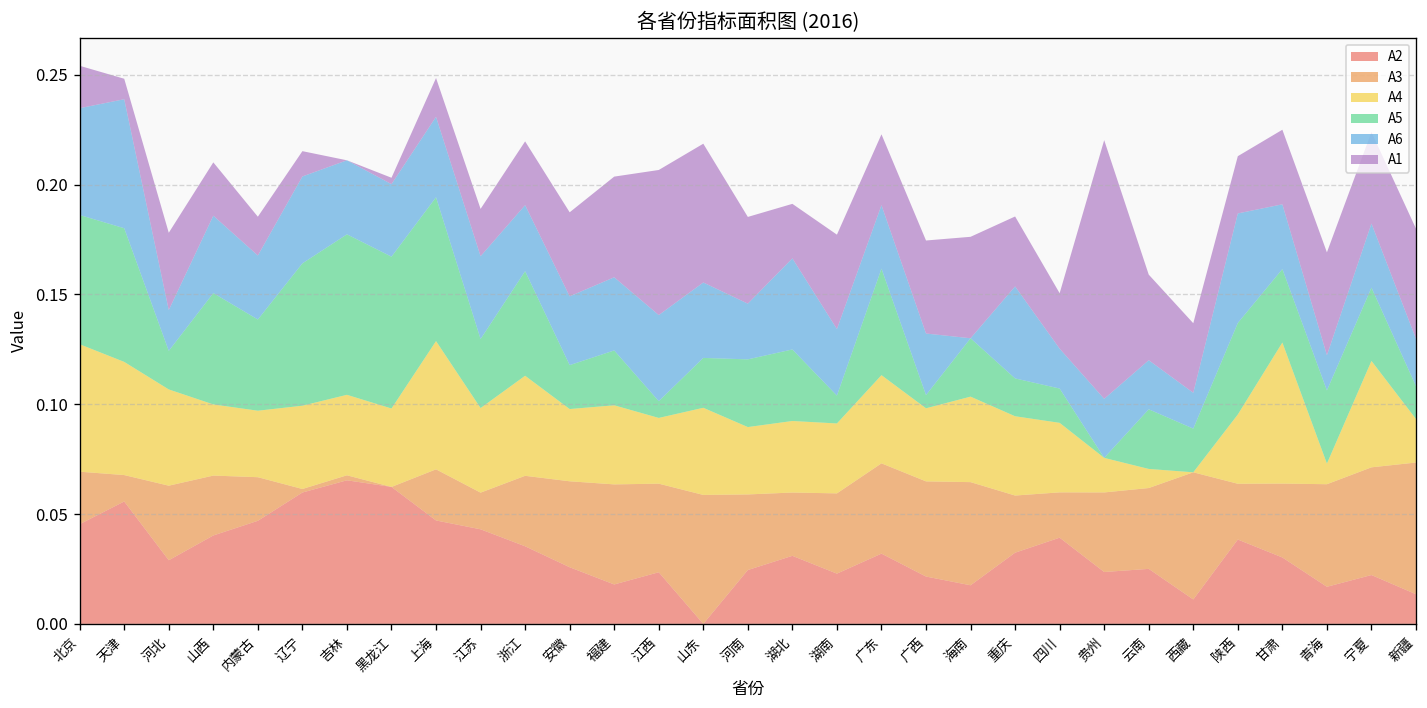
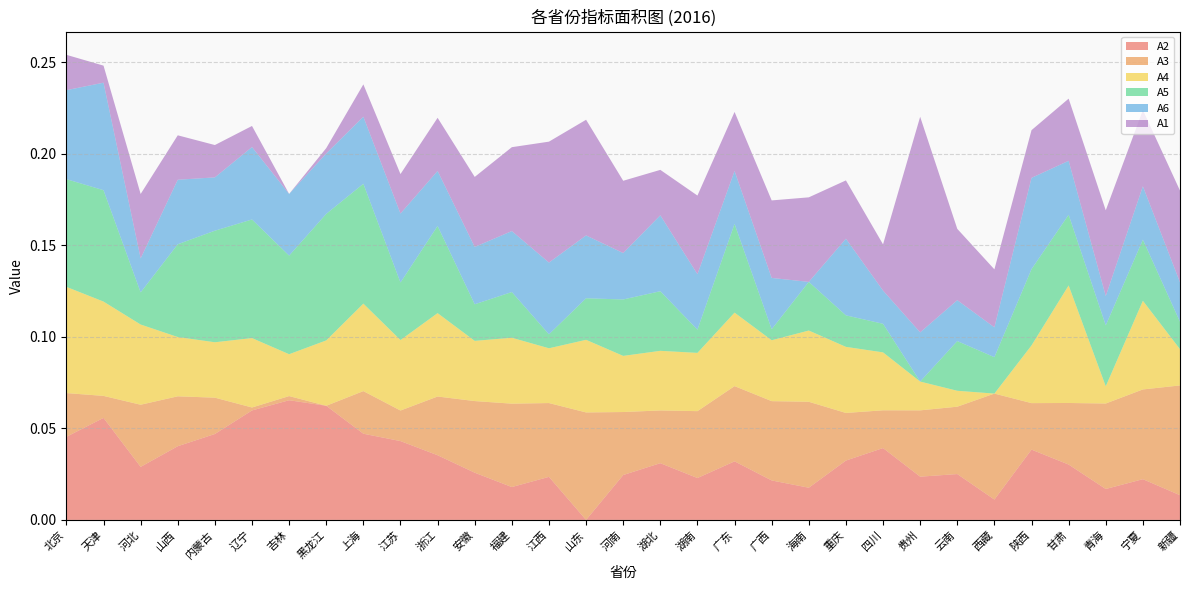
A5, 内蒙古: 0.042 -> 0.061
A4, 吉林: 0.037 -> 0.023
A5, 吉林: 0.073 -> 0.054
A4, 上海: 0.058 -> 0.048
A5, 甘肃: 0.033 -> 0.039
